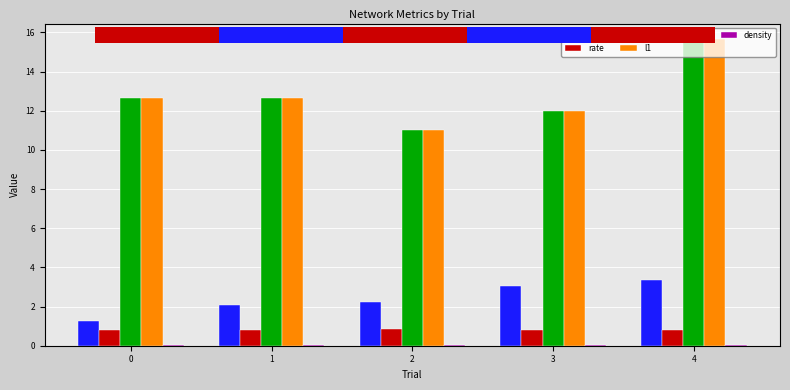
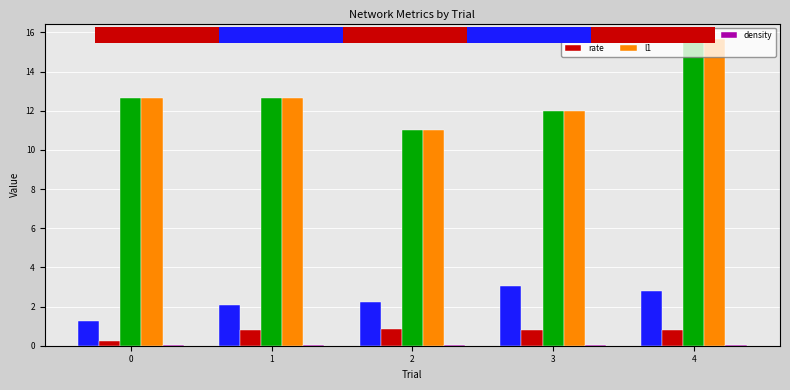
Network Metrics by Trial, rate, 0: 0.8 -> 0.3
Network Metrics by Trial, l2, 4: 3.4 -> 2.8
